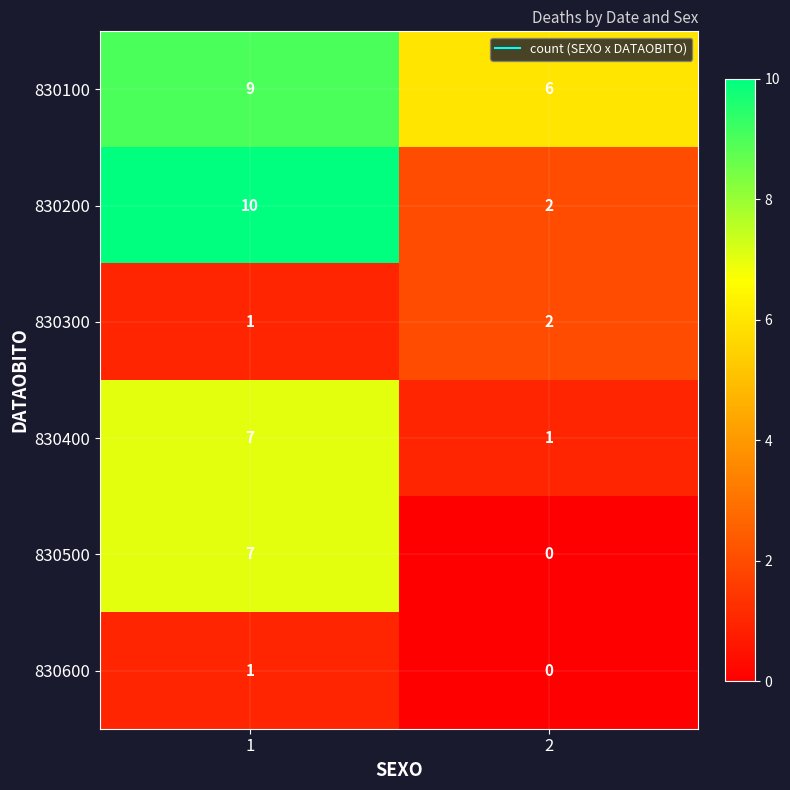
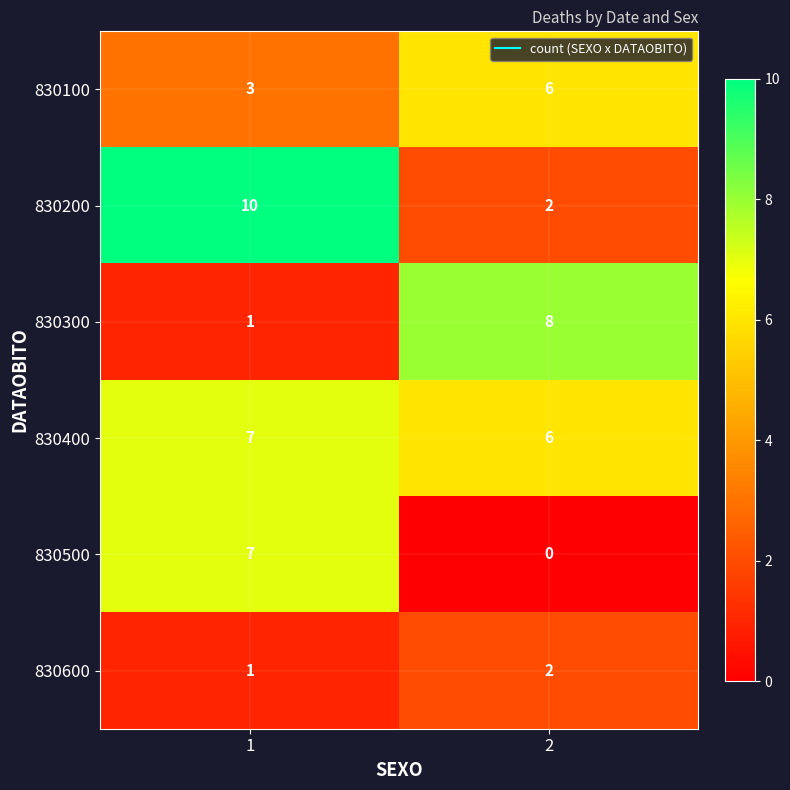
830100, 1: 9 -> 3
830300, 2: 2 -> 8
830400, 2: 1 -> 6
830600, 2: 0 -> 2
